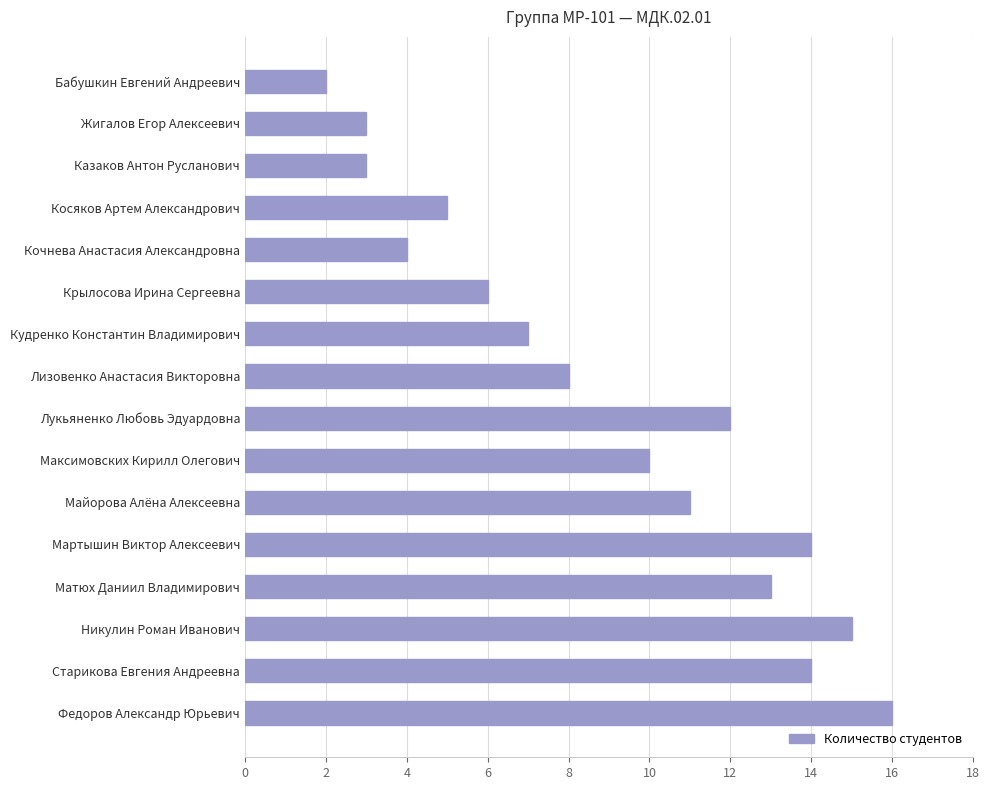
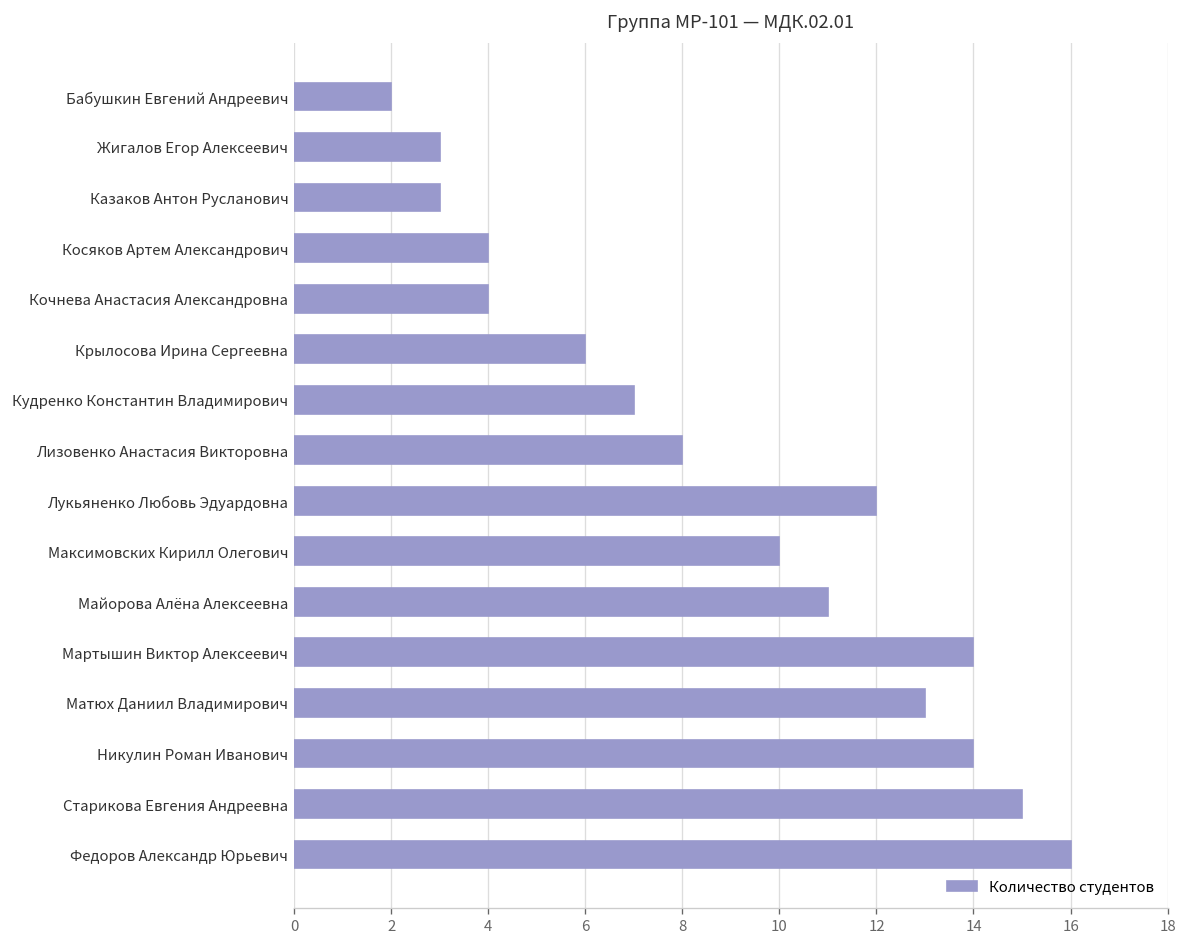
Косяков Артем Александрович: 5 -> 4
Никулин Роман Иванович: 15 -> 14
Старикова Евгения Андреевна: 14 -> 15
